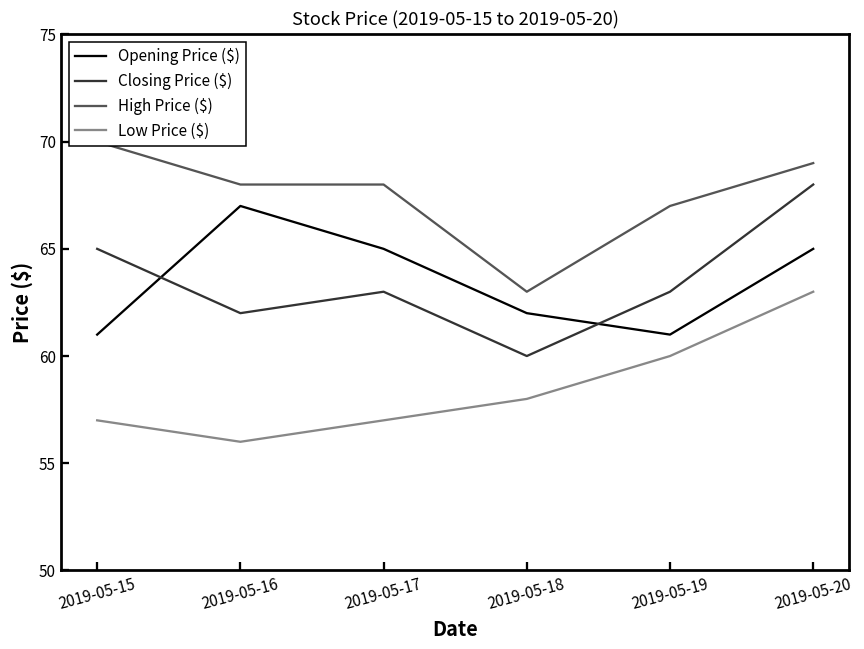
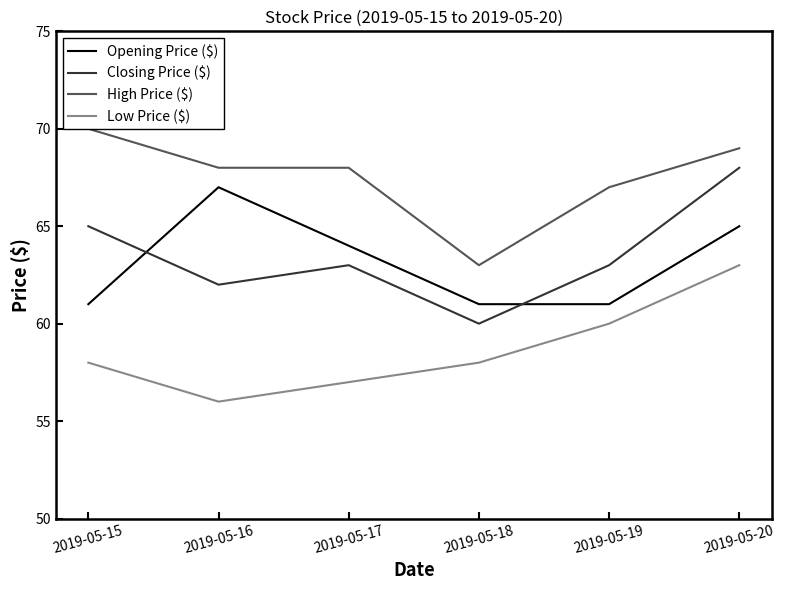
Low Price ($), 2019-05-15: 57 -> 58
Opening Price ($), 2019-05-17: 65 -> 64
Opening Price ($), 2019-05-18: 62 -> 61
